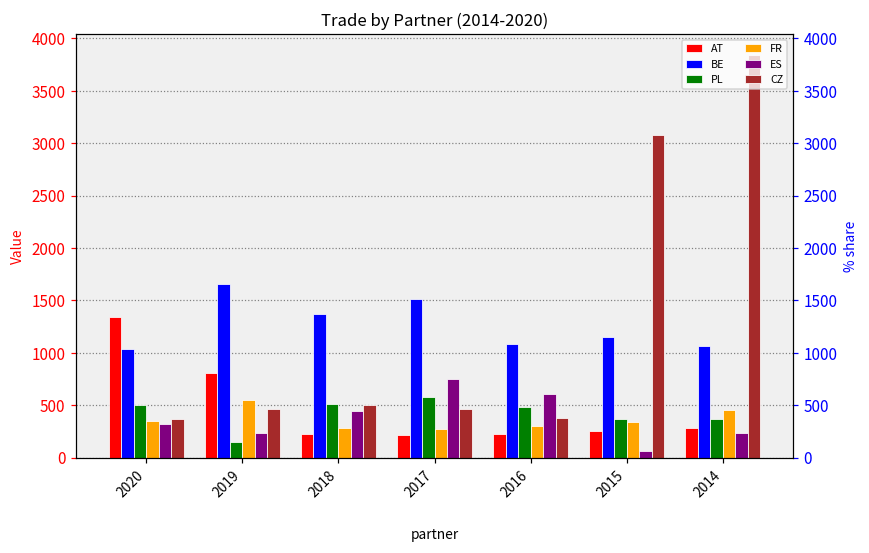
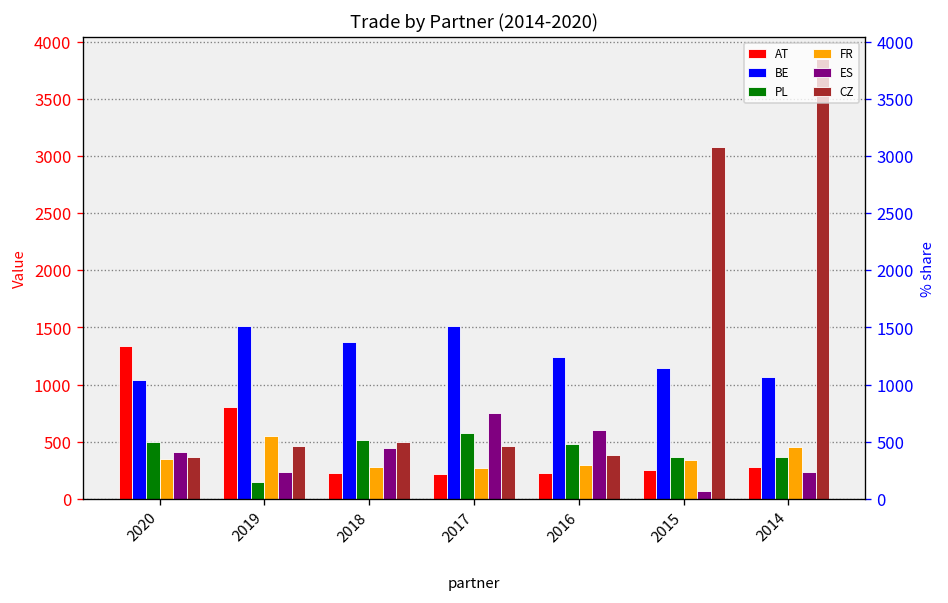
ES, 2020: 300 -> 400
BE, 2019: 1700 -> 1500
BE, 2016: 1100 -> 1200
